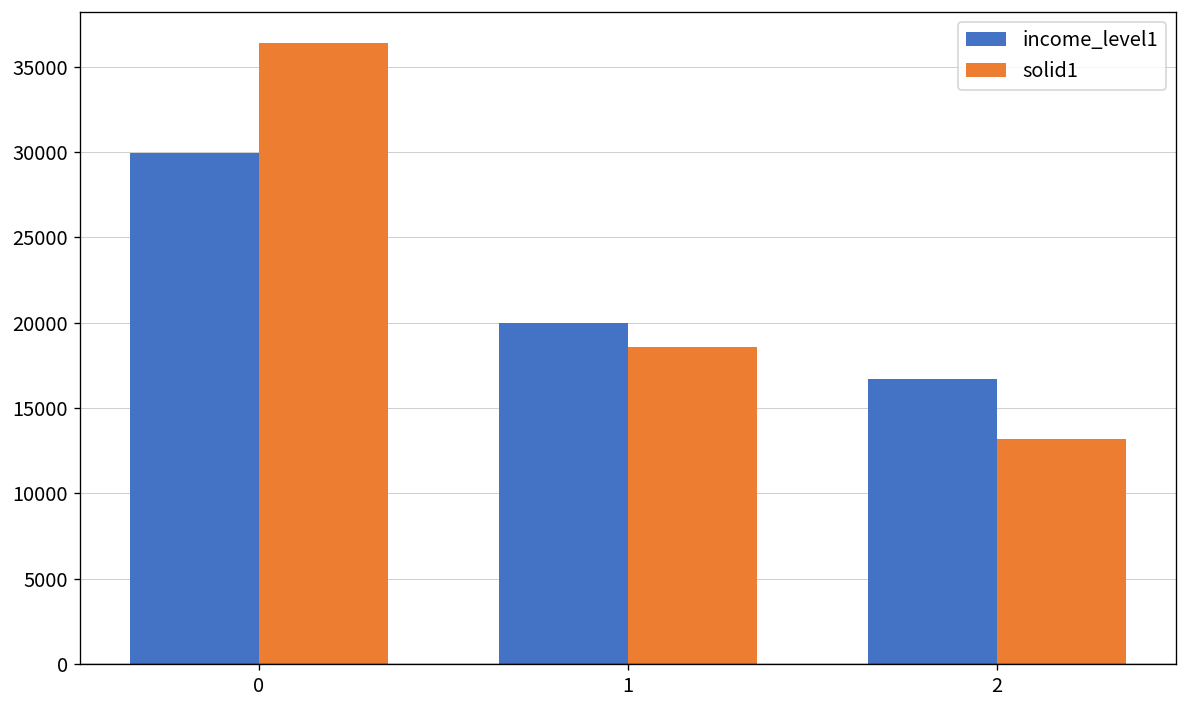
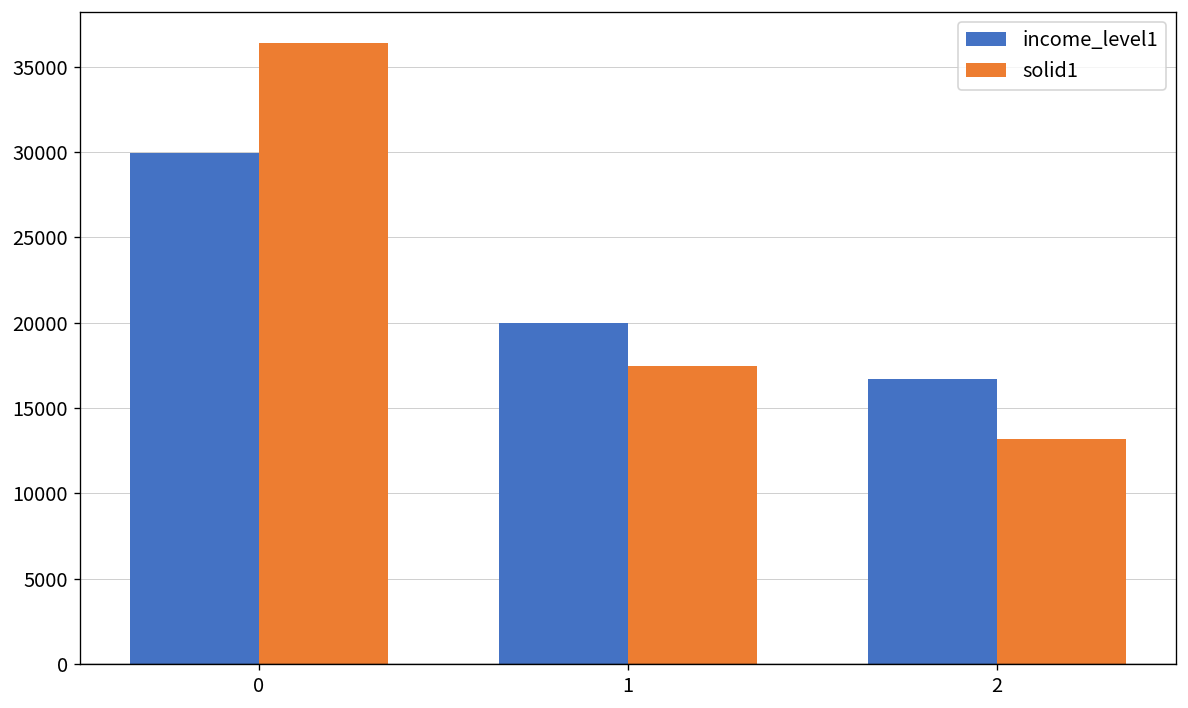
solid1, 1: 18600 -> 17500
